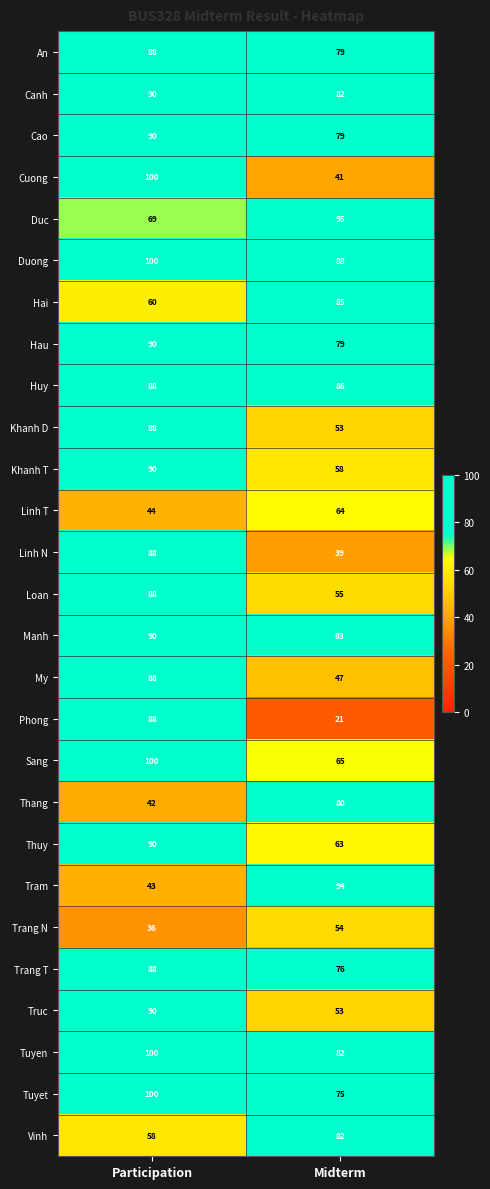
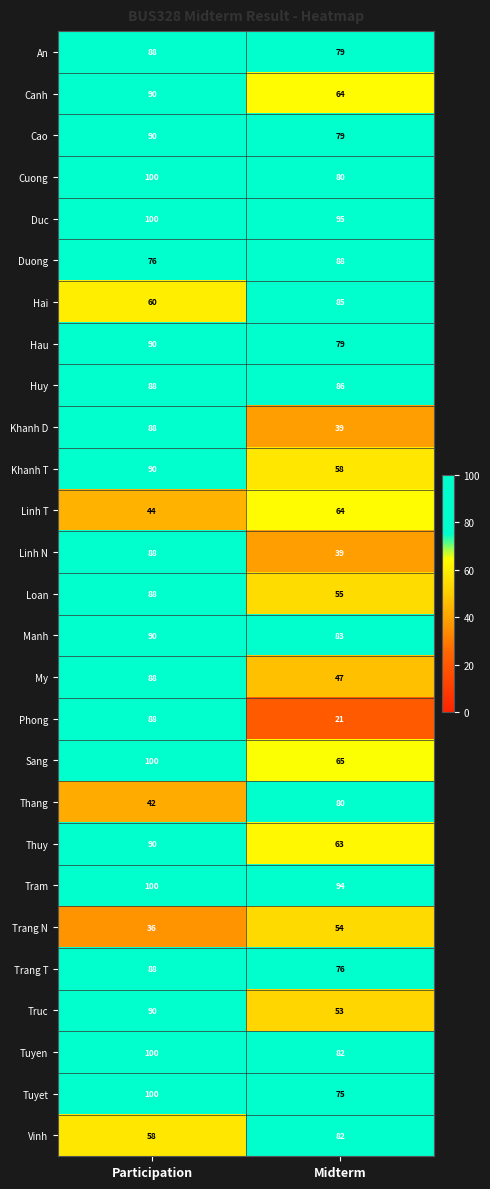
Canh, Midterm: 82 -> 64
Cuong, Midterm: 41 -> 80
Duc, Participation: 69 -> 100
Duong, Participation: 100 -> 76
Khanh D, Midterm: 53 -> 39
Tram, Participation: 43 -> 100
